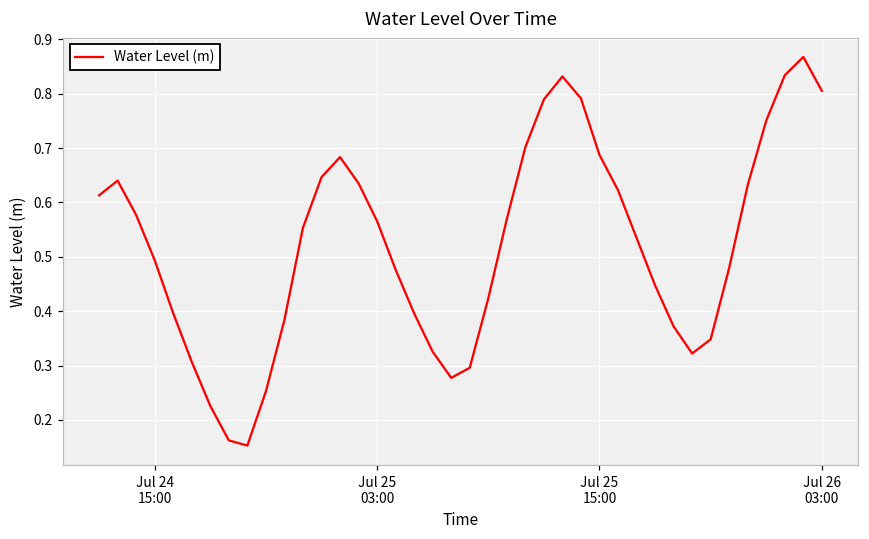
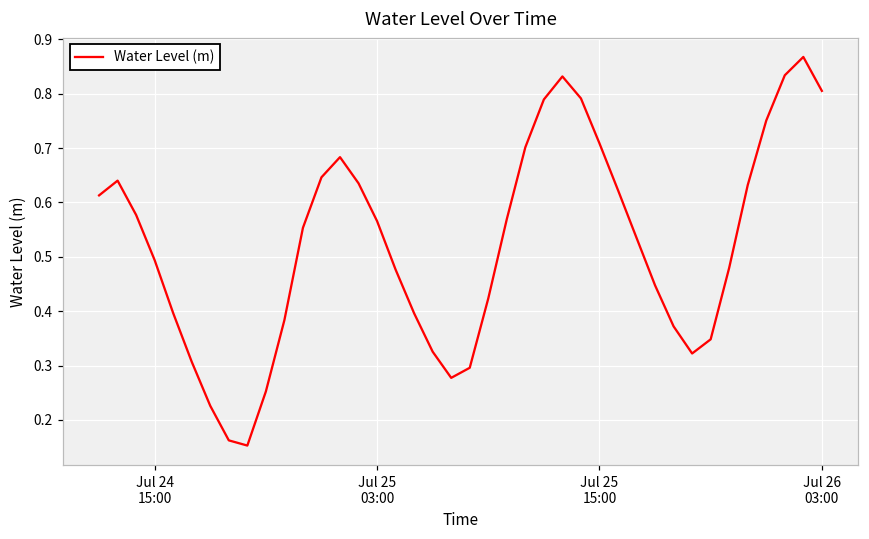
Jul 25 15:00: 0.69 -> 0.71
